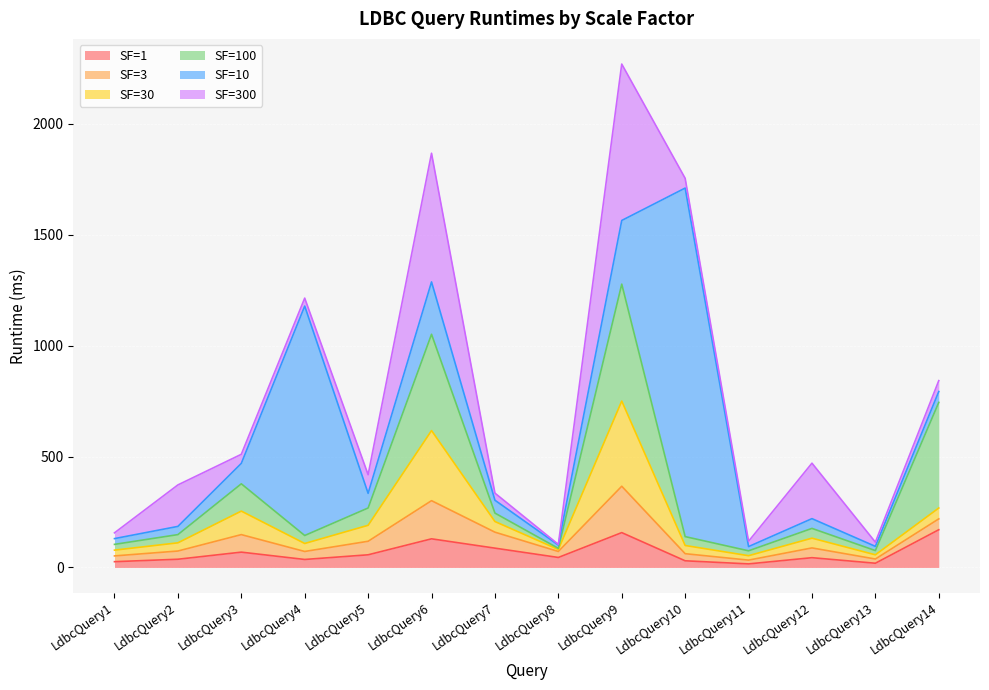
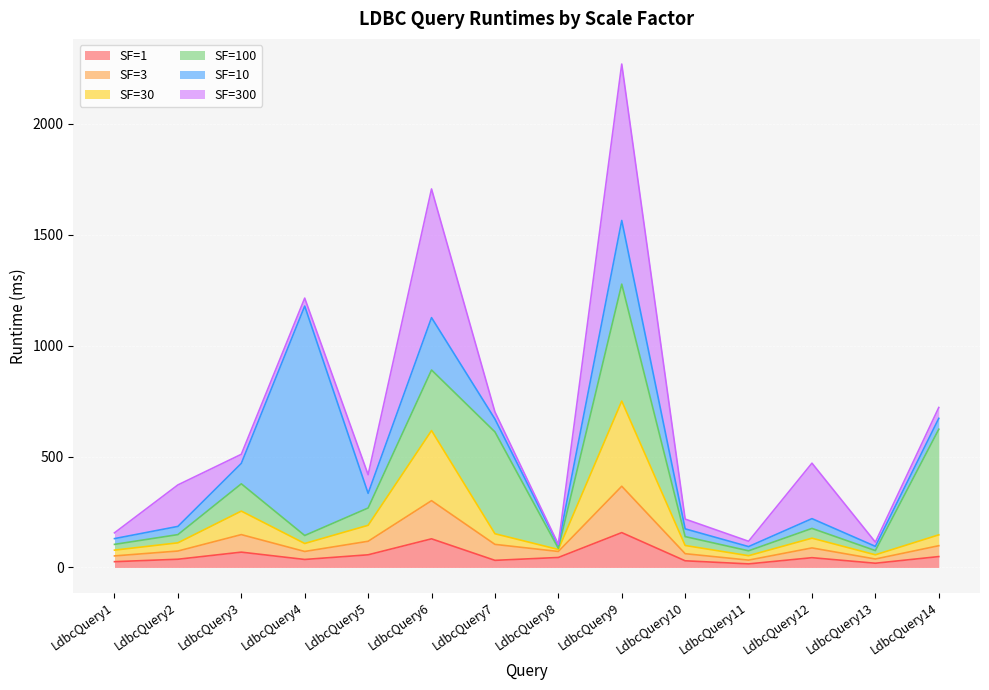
SF=100, LdbcQuery6: 430 -> 270
SF=1, LdbcQuery7: 90 -> 30
SF=100, LdbcQuery7: 40 -> 460
SF=10, LdbcQuery10: 1570 -> 40
SF=1, LdbcQuery14: 170 -> 50
